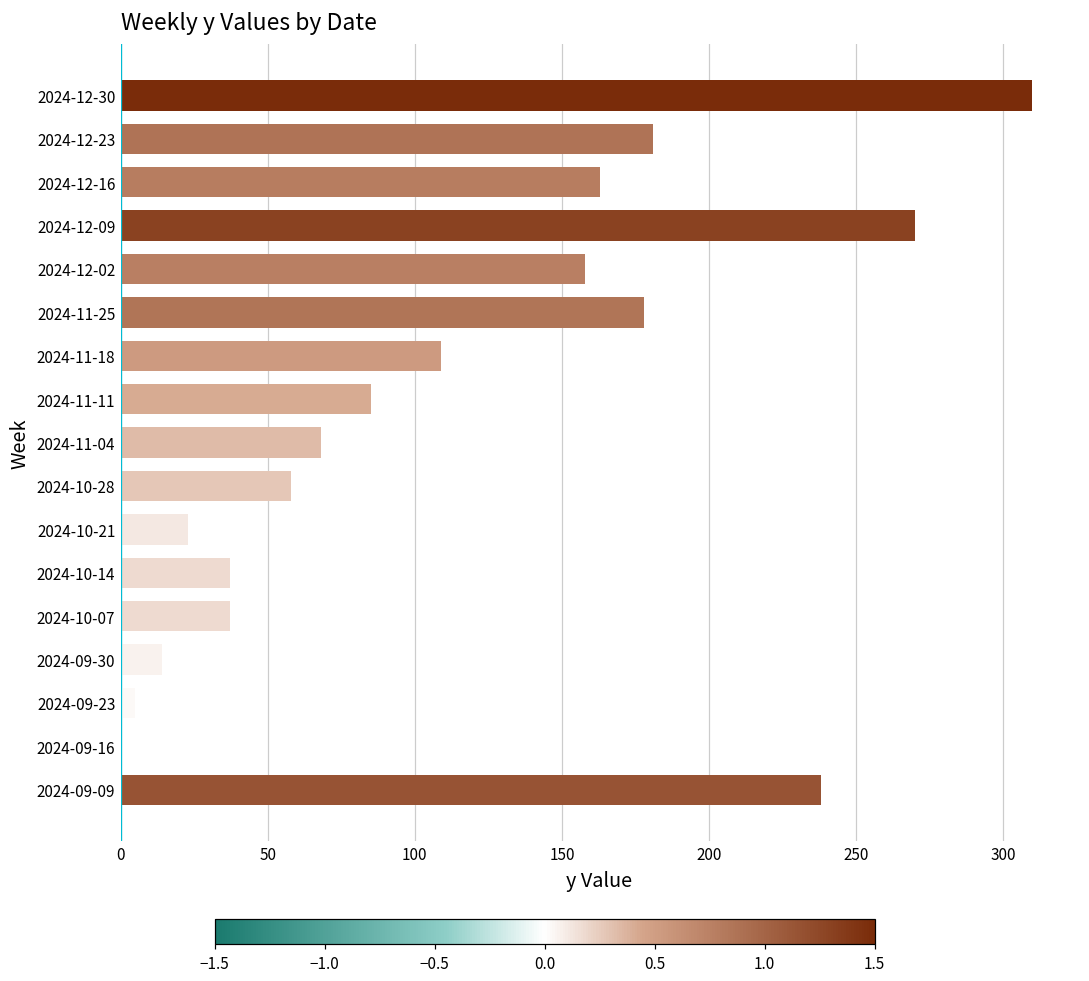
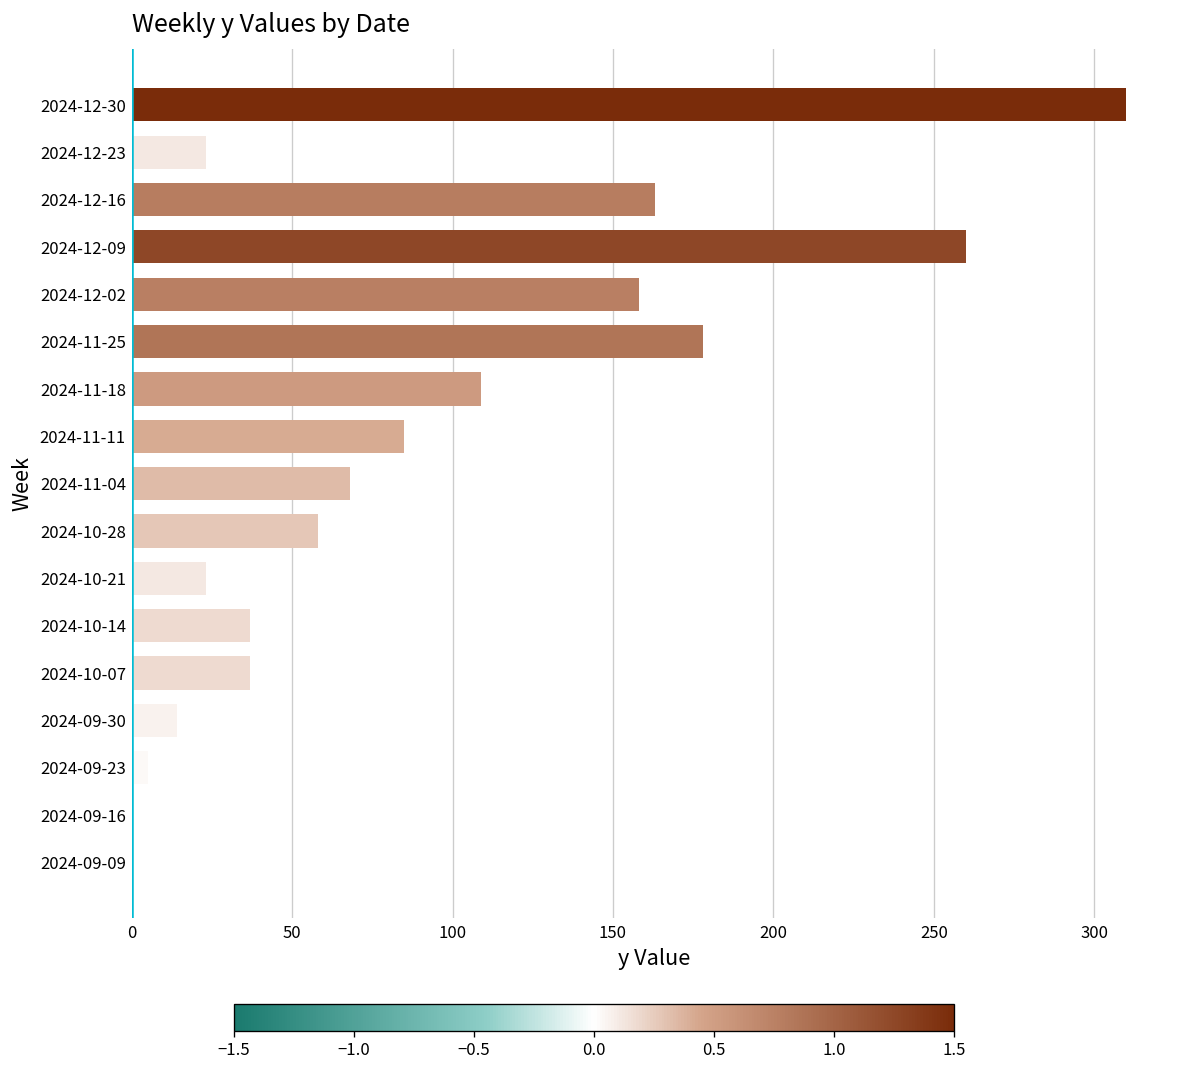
2024-12-23: 181 -> 23
2024-12-09: 270 -> 260
2024-09-09: 238 -> 0
